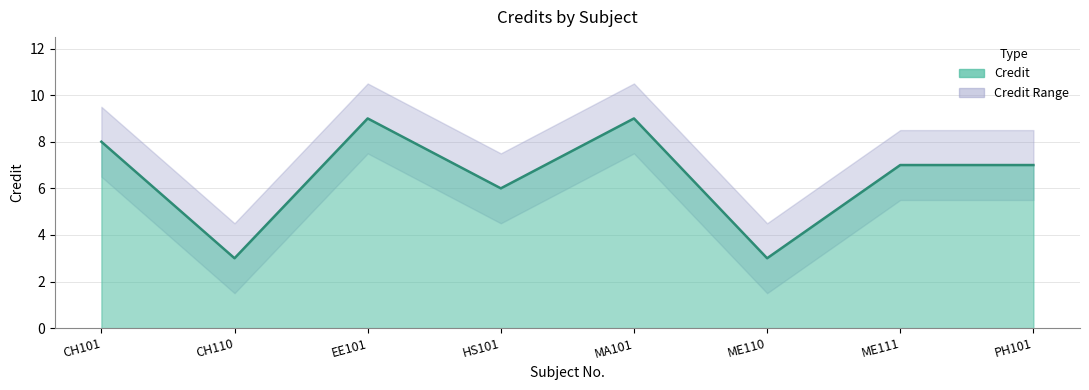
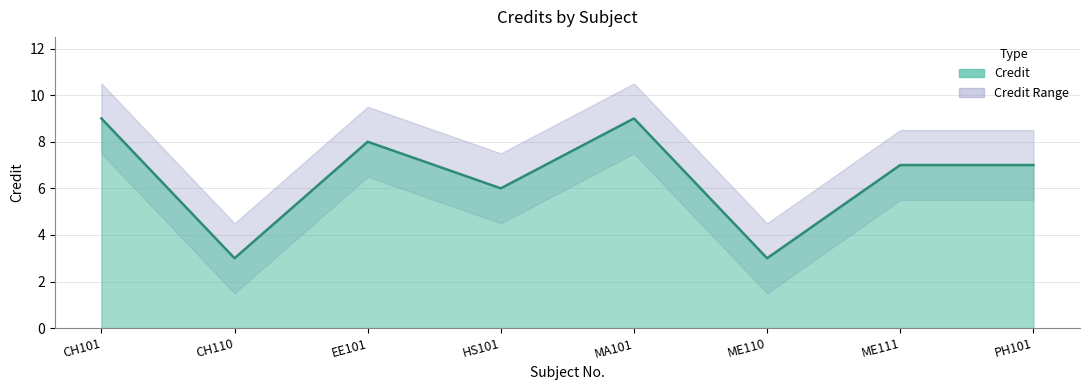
Credit, CH101: 8 -> 9
Credit, EE101: 9 -> 8
